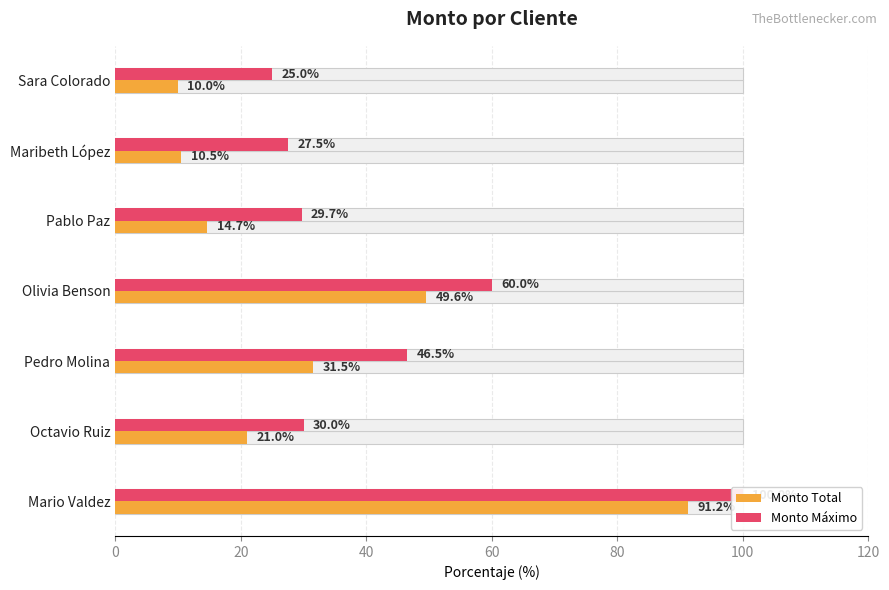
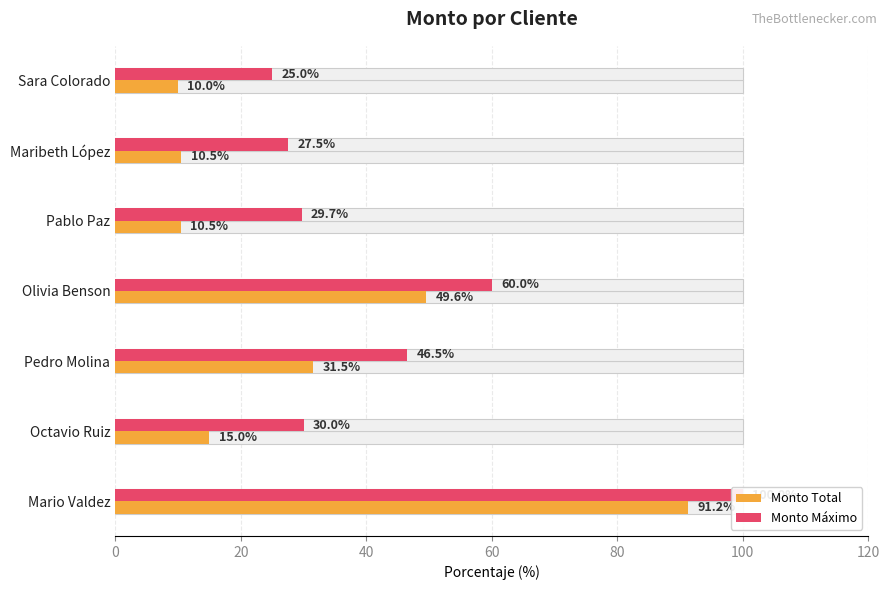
Monto Total, Pablo Paz: 14.7% -> 10.5%
Monto Total, Octavio Ruiz: 21.0% -> 15.0%
